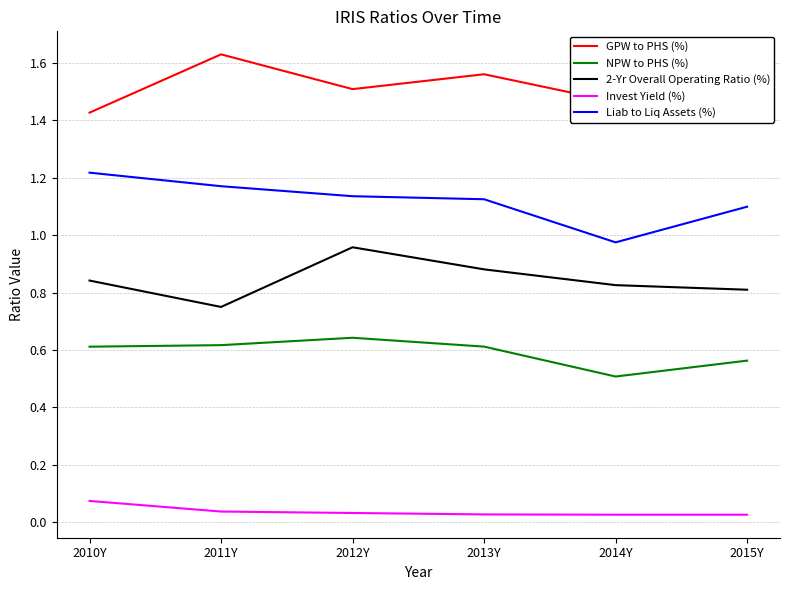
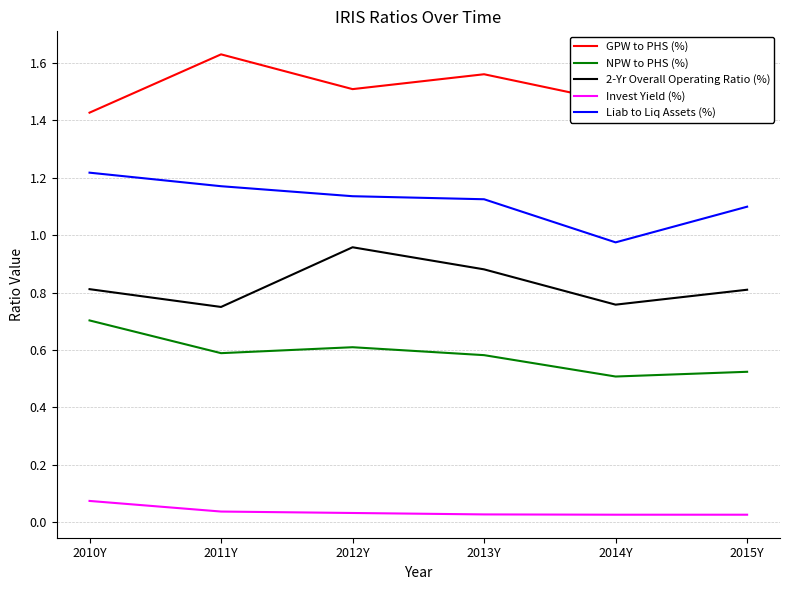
NPW to PHS (%), 2010Y: 0.61 -> 0.70
2-Yr Overall Operating Ratio (%), 2010Y: 0.84 -> 0.81
NPW to PHS (%), 2011Y: 0.62 -> 0.59
NPW to PHS (%), 2012Y: 0.64 -> 0.61
NPW to PHS (%), 2013Y: 0.61 -> 0.58
2-Yr Overall Operating Ratio (%), 2014Y: 0.83 -> 0.76
NPW to PHS (%), 2015Y: 0.56 -> 0.52
